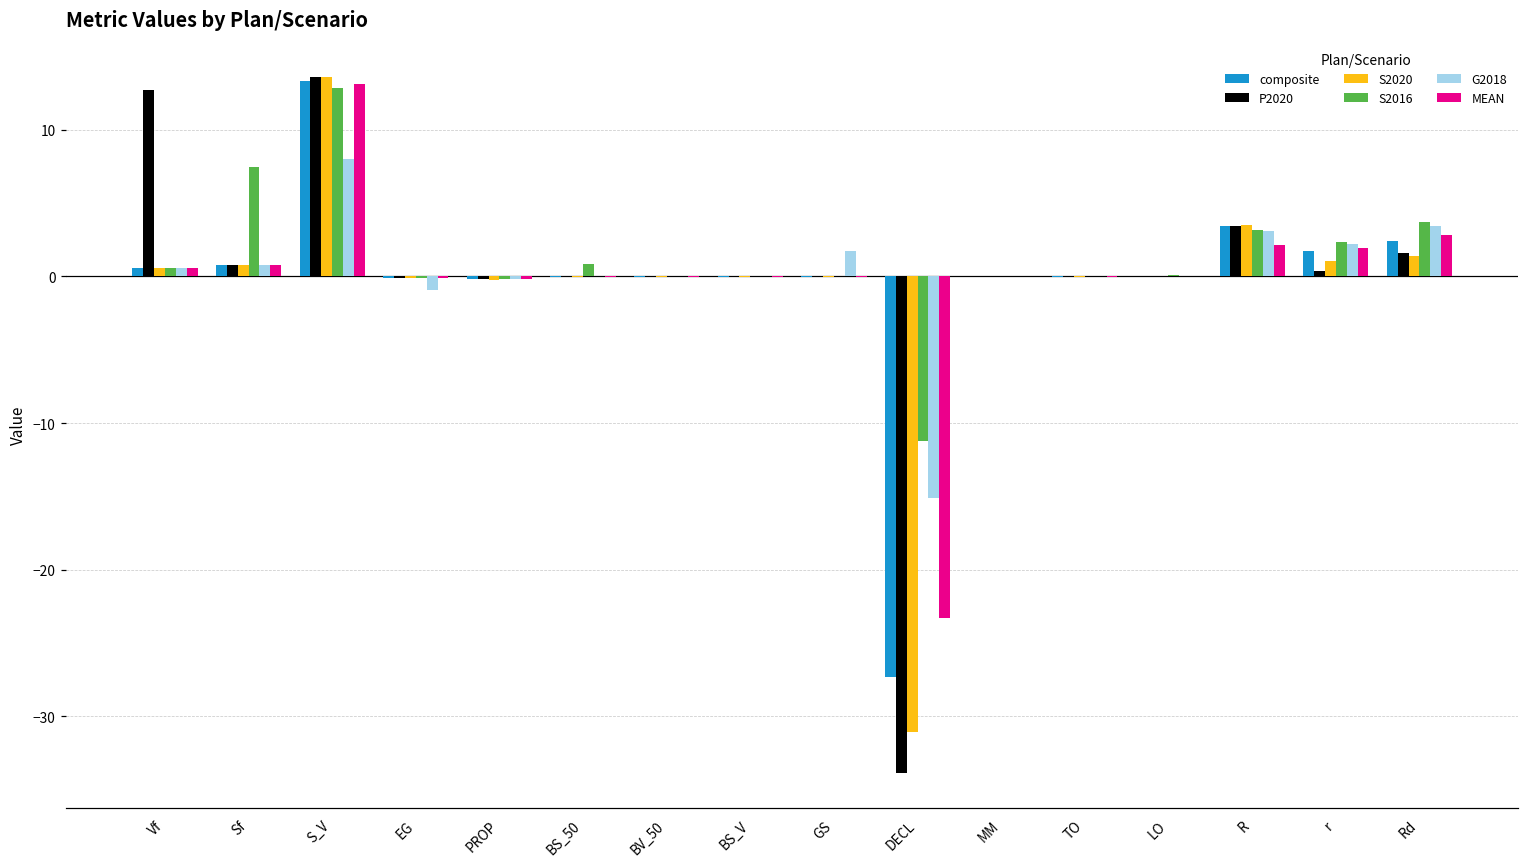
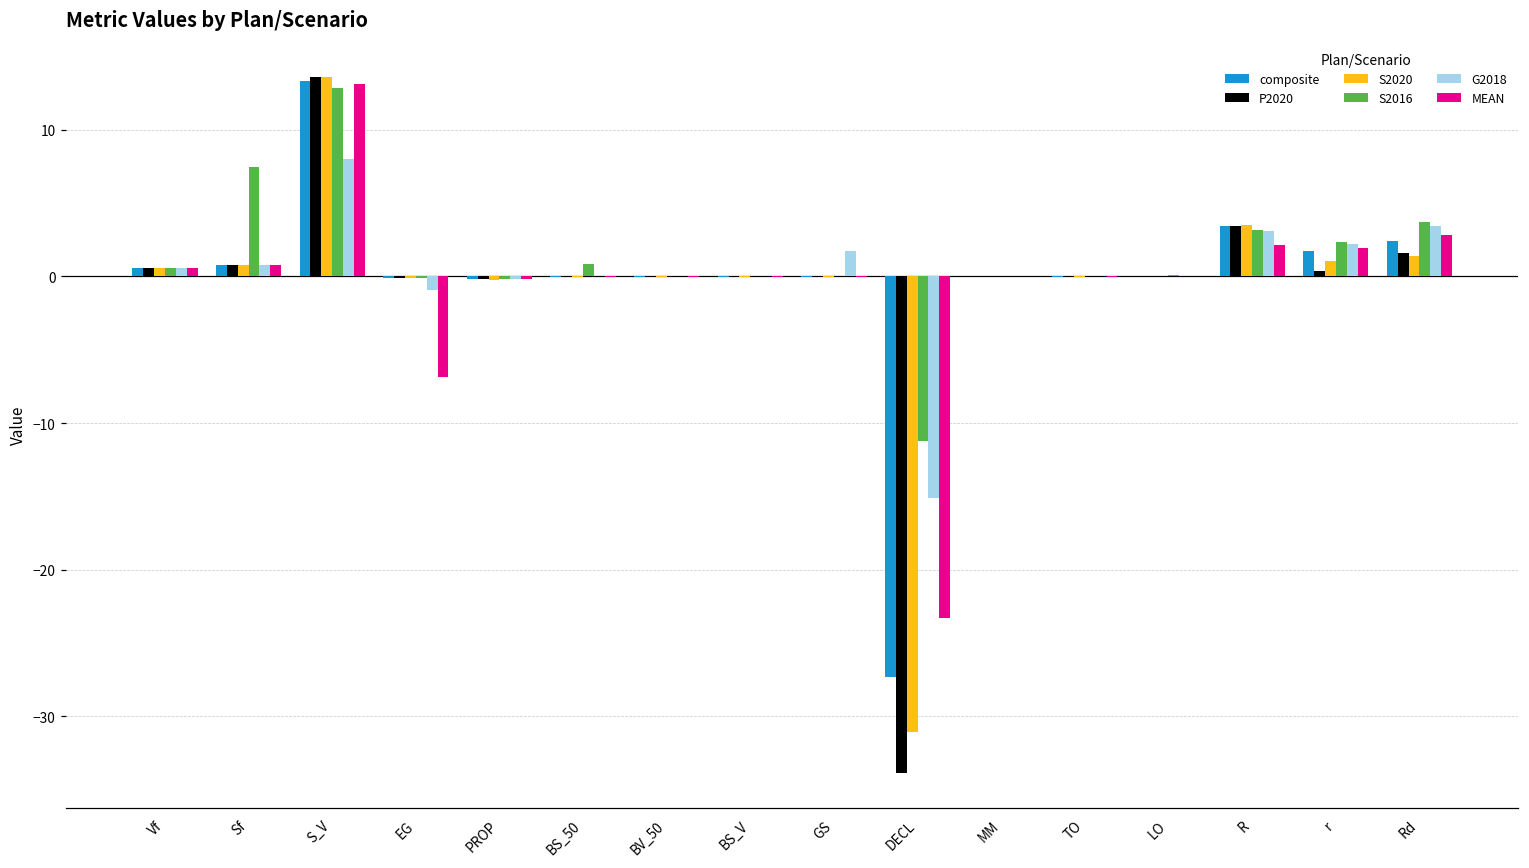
P2020, Vf: 12.7 -> 0.6
MEAN, EG: -0.1 -> -6.9
